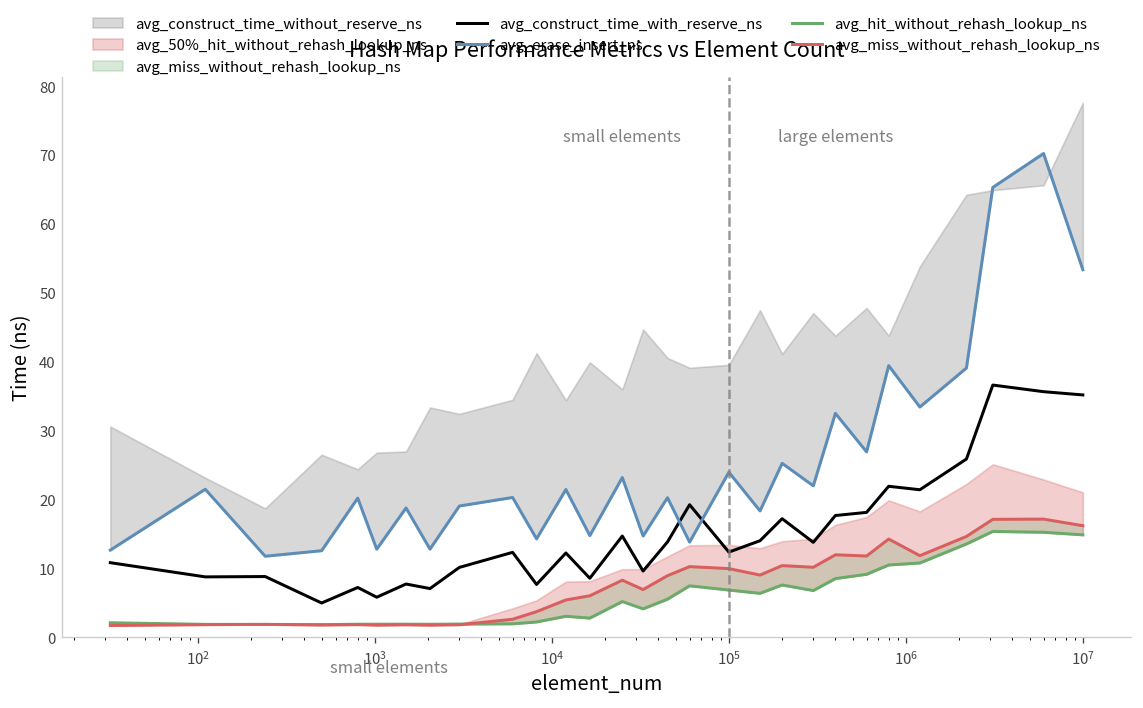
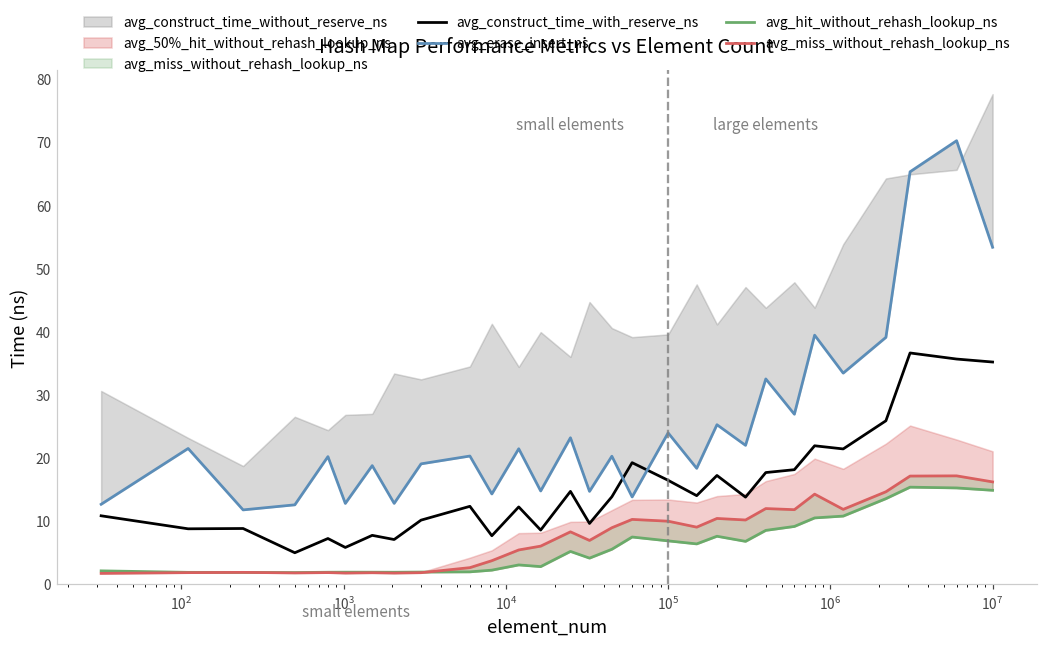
avg_construct_time_with_reserve_ns, 10^5: 12 -> 16
